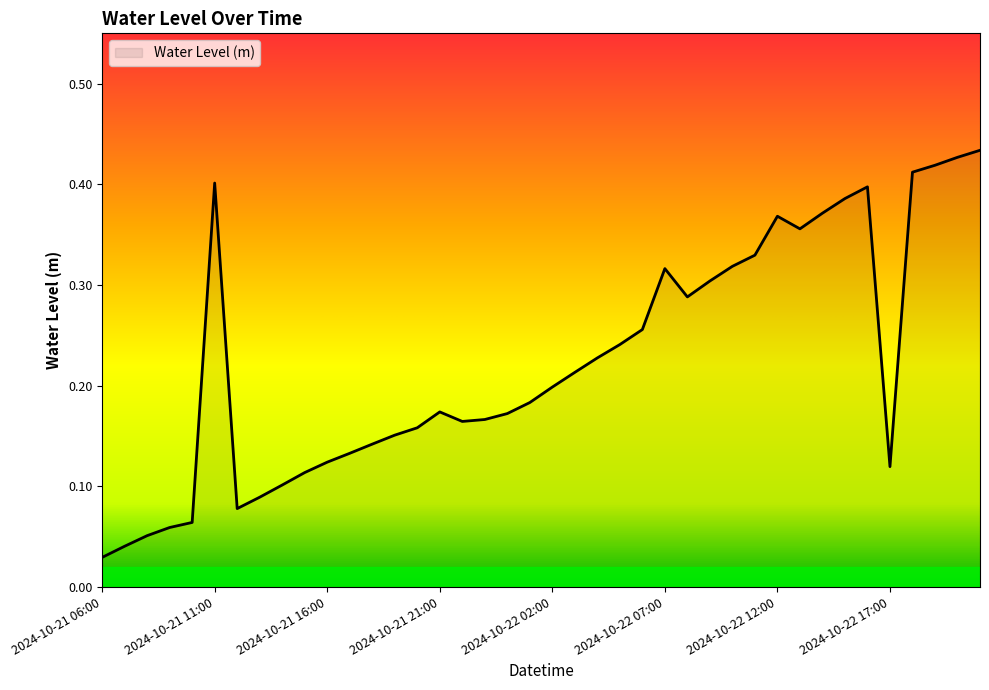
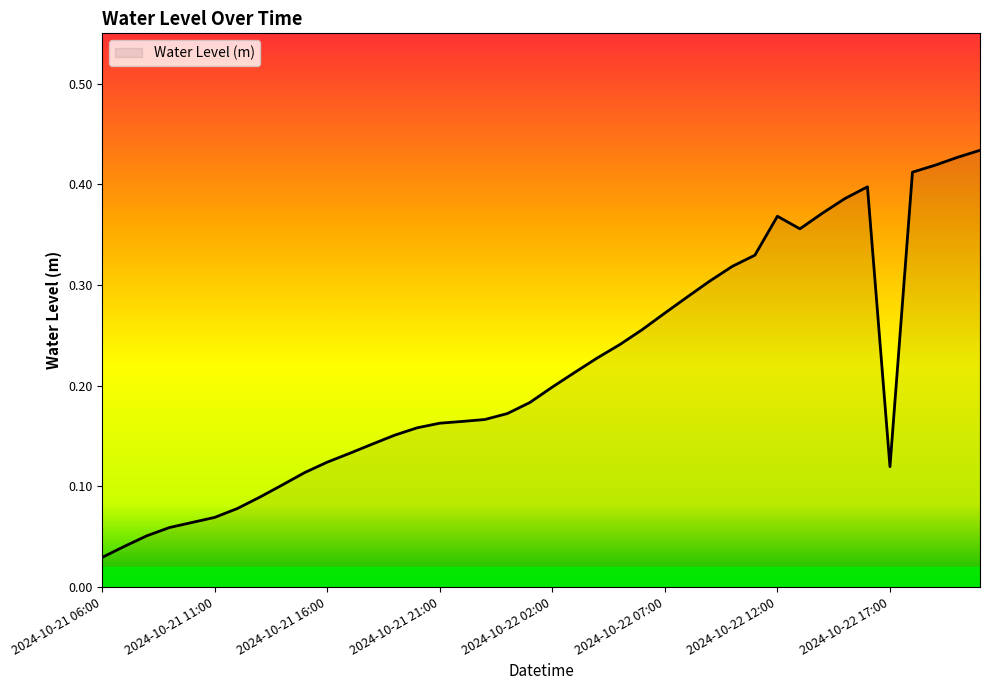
2024-10-21 11:00: 0.401 -> 0.069
2024-10-21 21:00: 0.174 -> 0.163
2024-10-22 07:00: 0.316 -> 0.272
